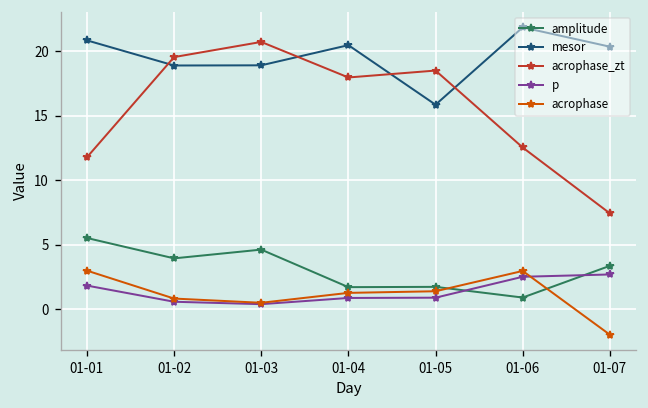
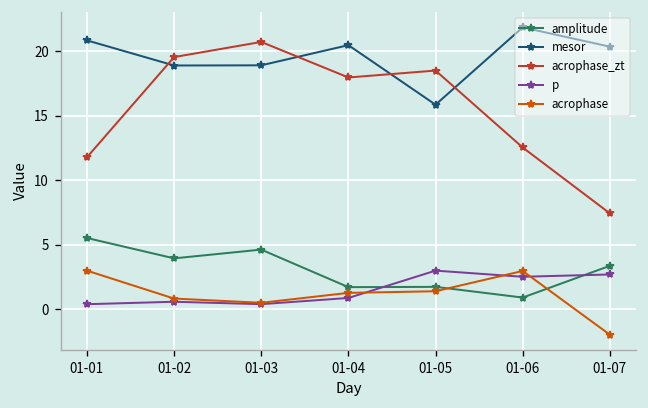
p, 01-01: 1.8 -> 0.4
p, 01-05: 0.9 -> 3.0
